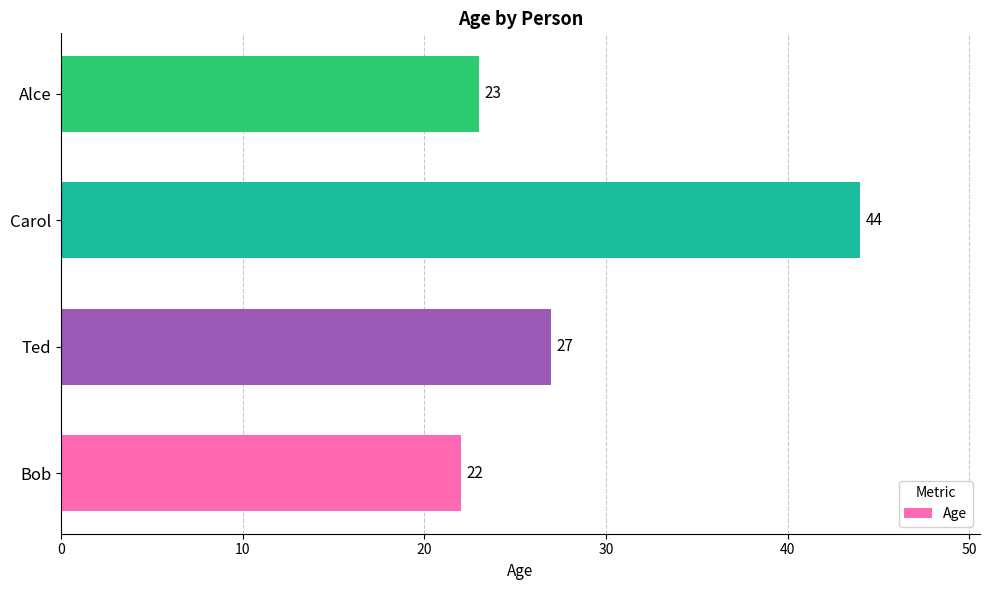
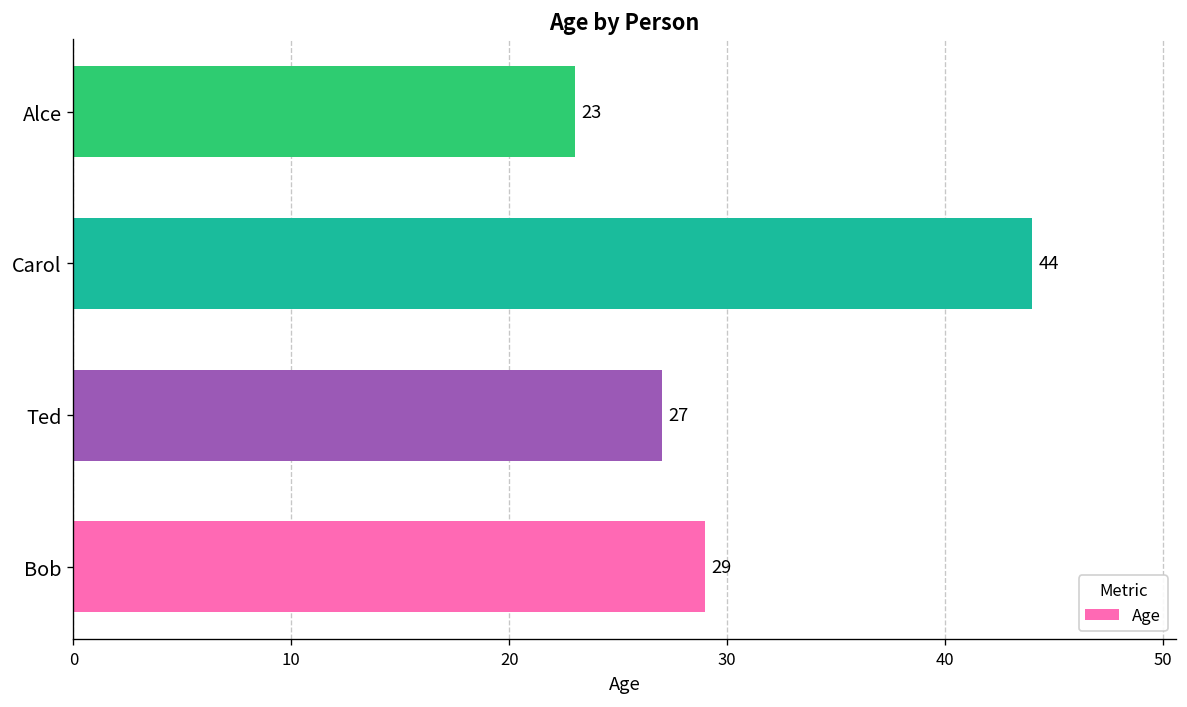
Bob: 22 -> 29
